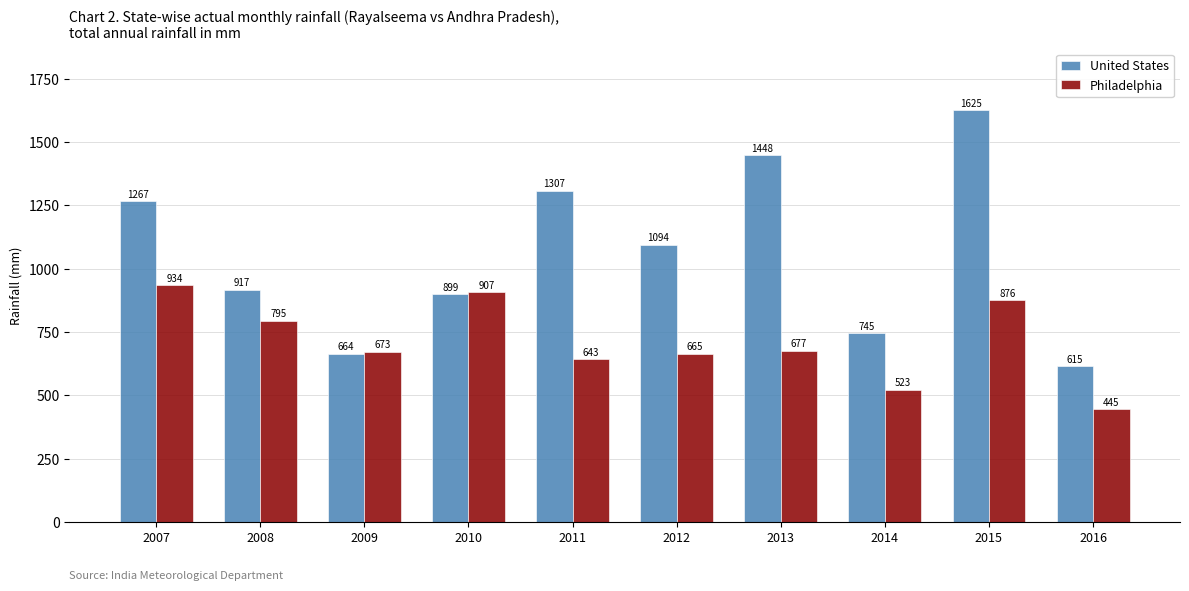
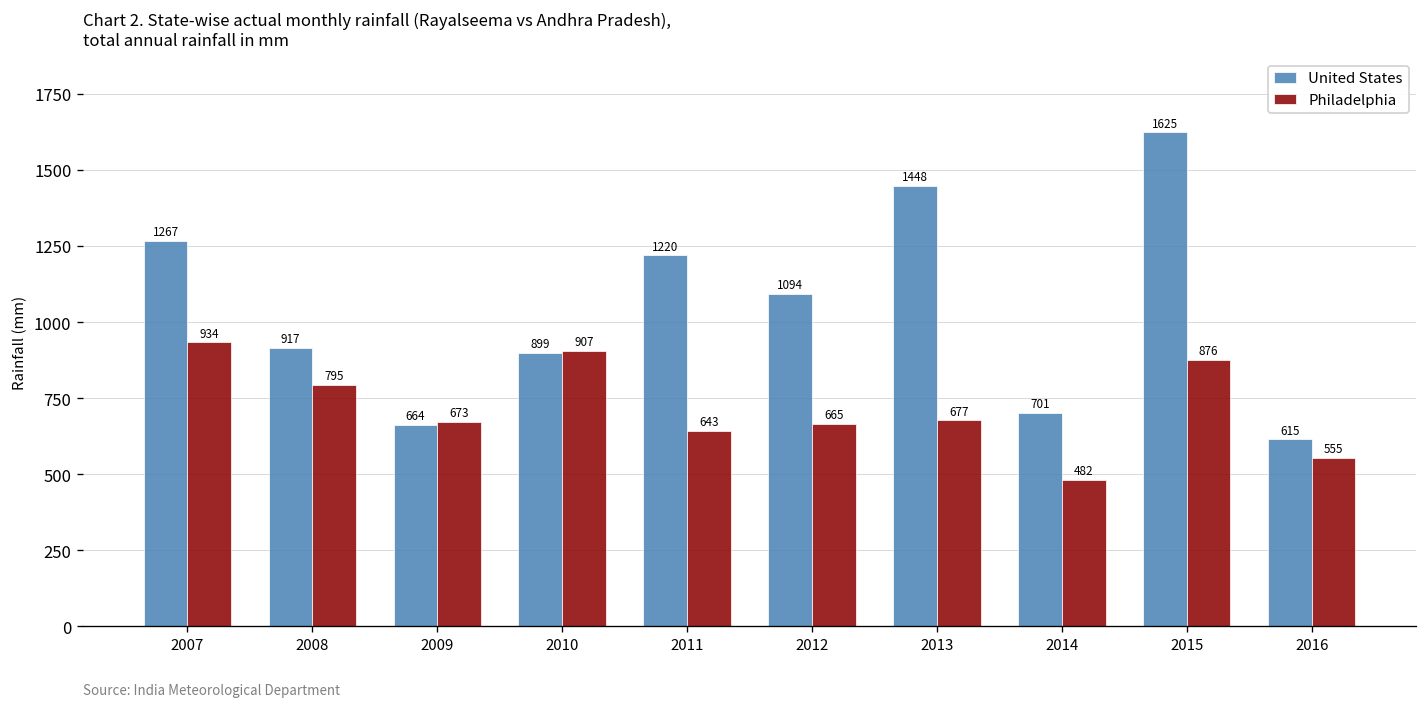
United States, 2011: 1307 -> 1220
United States, 2014: 745 -> 701
Philadelphia, 2014: 523 -> 482
Philadelphia, 2016: 445 -> 555
